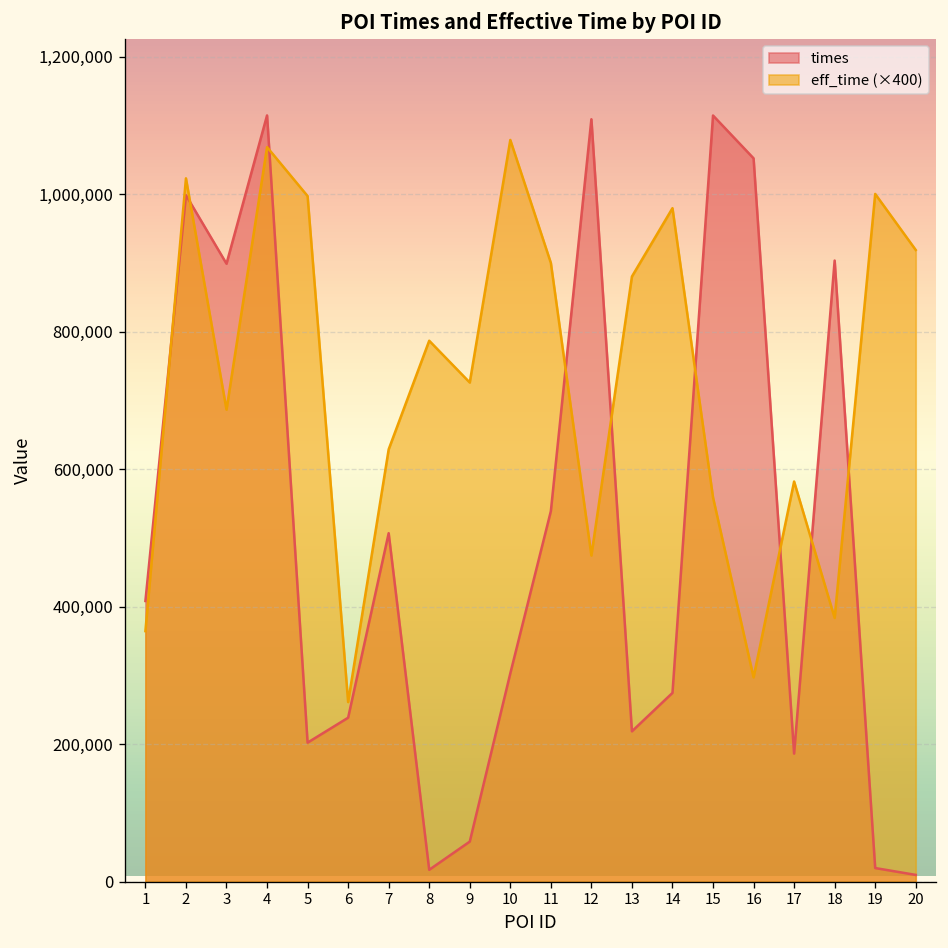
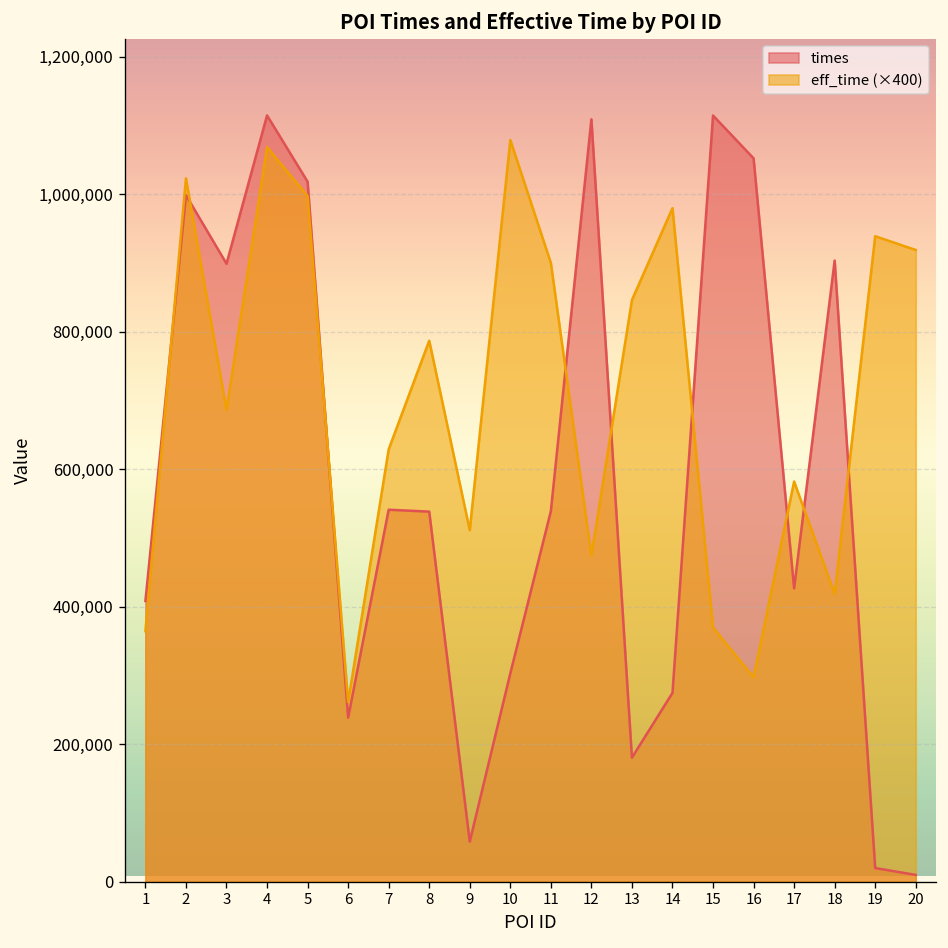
times, 5: 200,000 -> 1,020,000
times, 7: 510,000 -> 540,000
times, 8: 20,000 -> 540,000
eff_time (×400), 9: 730,000 -> 510,000
times, 13: 220,000 -> 180,000
eff_time (×400), 13: 880,000 -> 850,000
eff_time (×400), 15: 560,000 -> 370,000
times, 17: 190,000 -> 430,000
eff_time (×400), 18: 380,000 -> 420,000
eff_time (×400), 19: 1,000,000 -> 940,000
